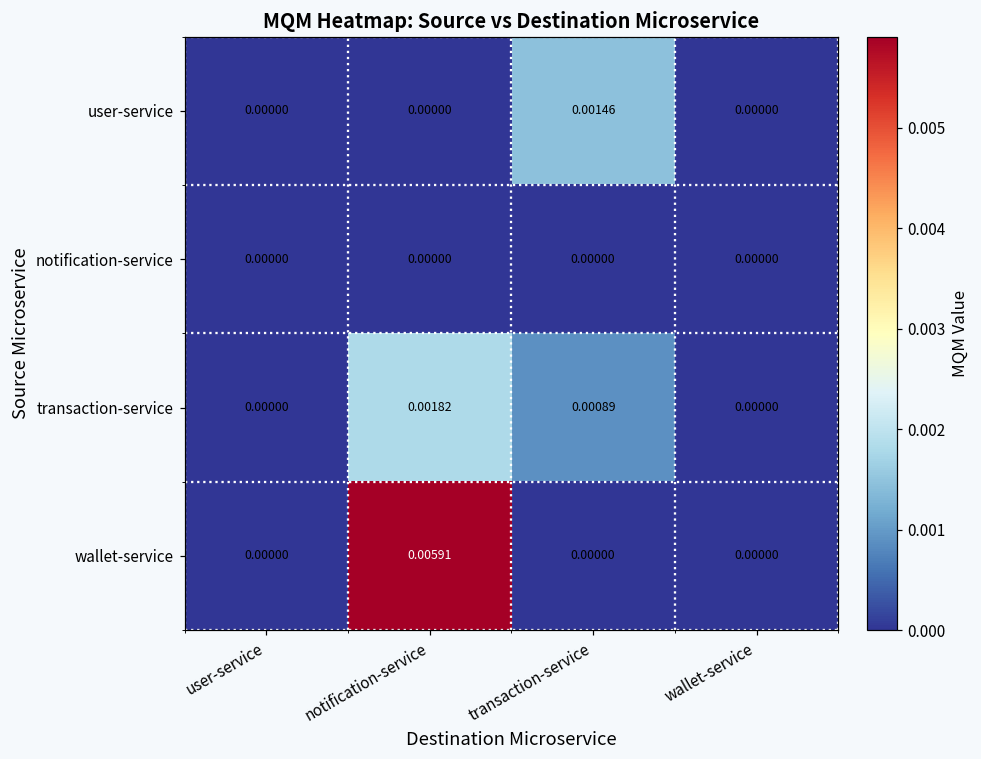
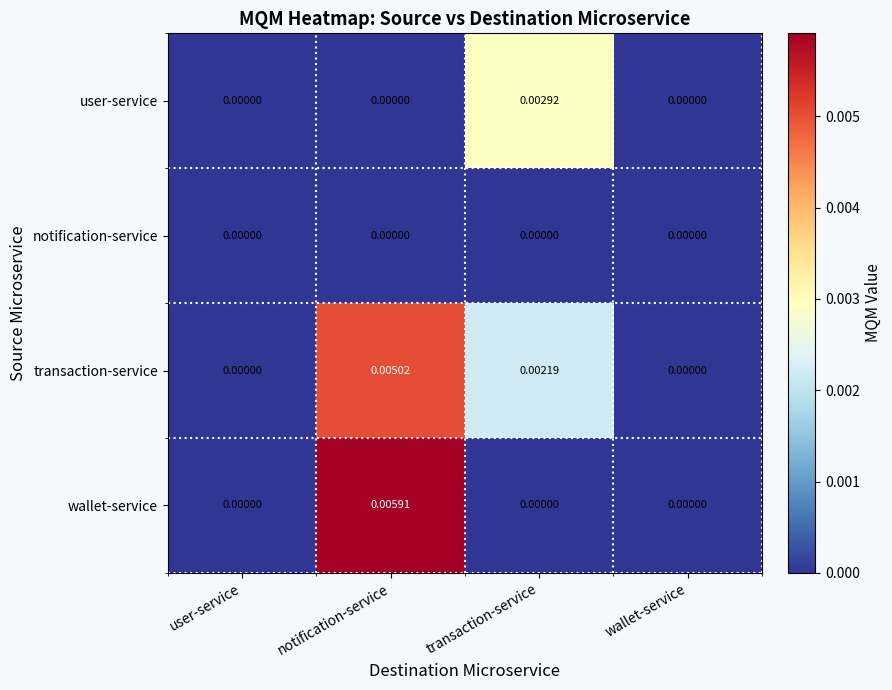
user-service, transaction-service: 0.00146 -> 0.00292
transaction-service, notification-service: 0.00182 -> 0.00502
transaction-service, transaction-service: 0.00089 -> 0.00219
